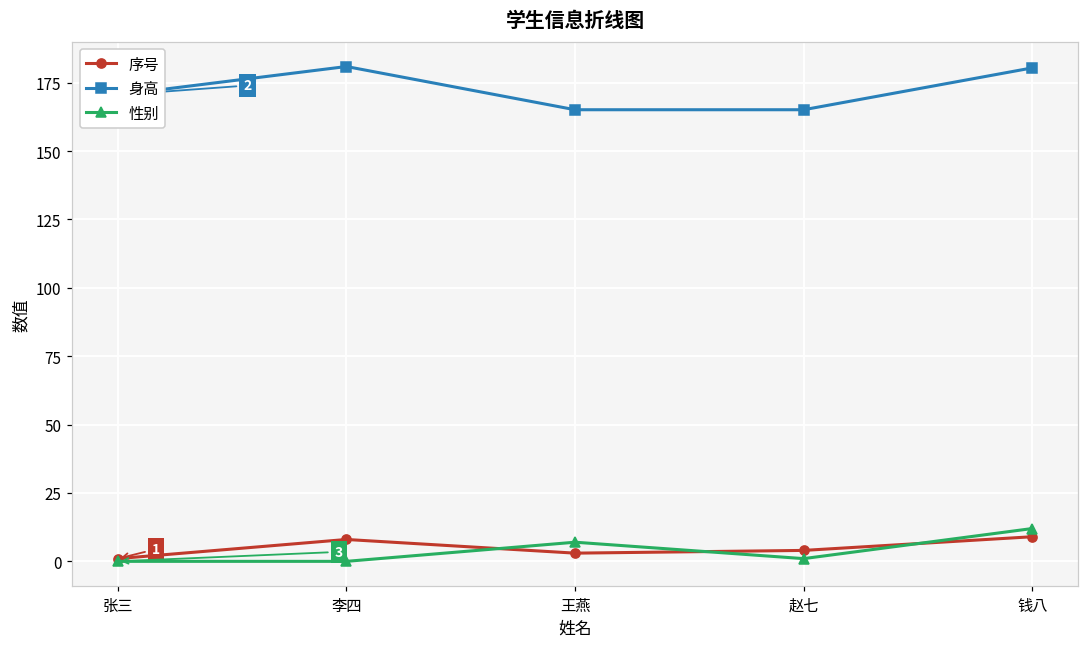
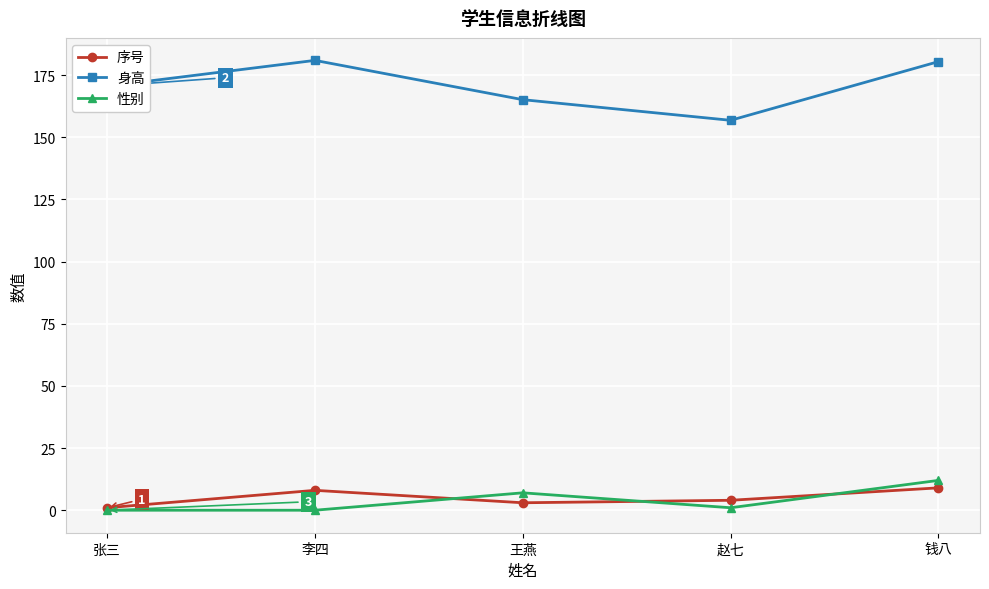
身高, 赵七: 165 -> 157
